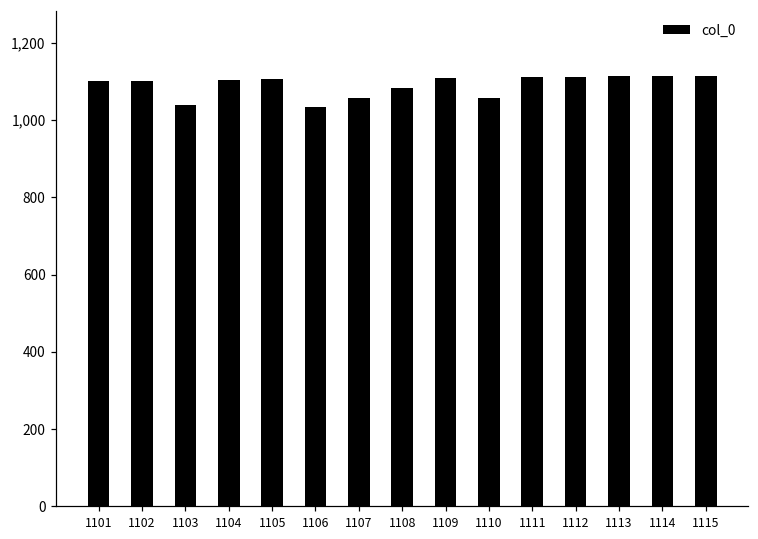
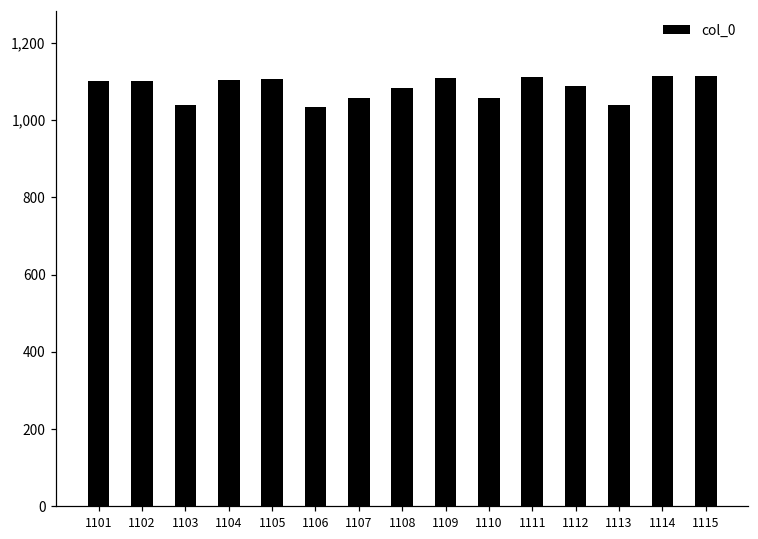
1112: 1,110 -> 1,090
1113: 1,110 -> 1,040
